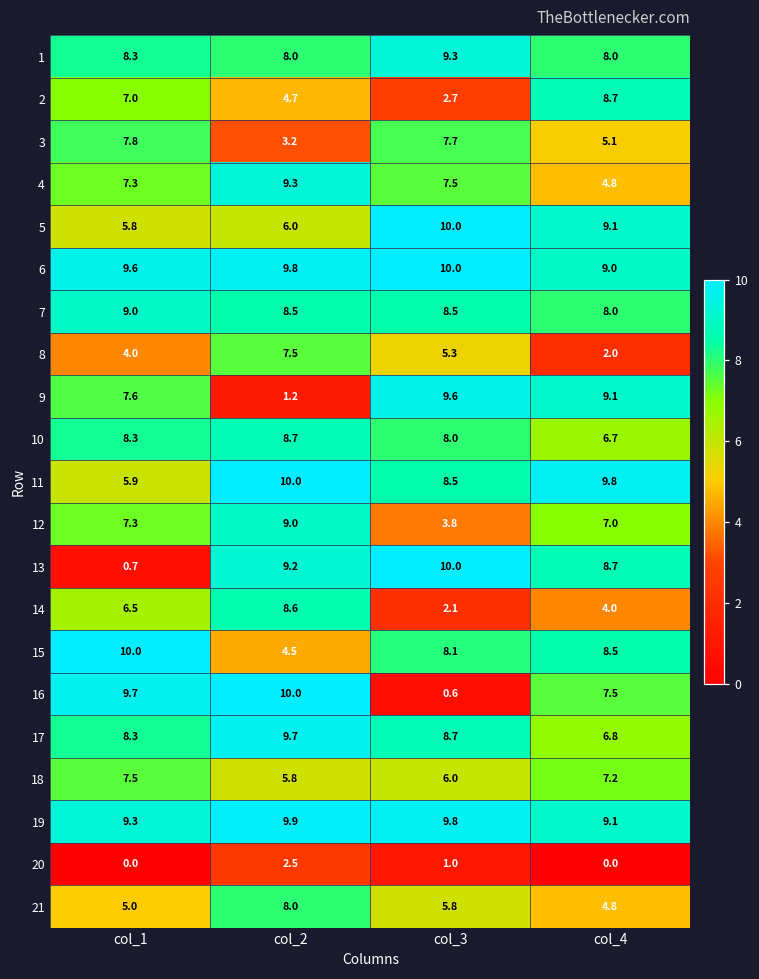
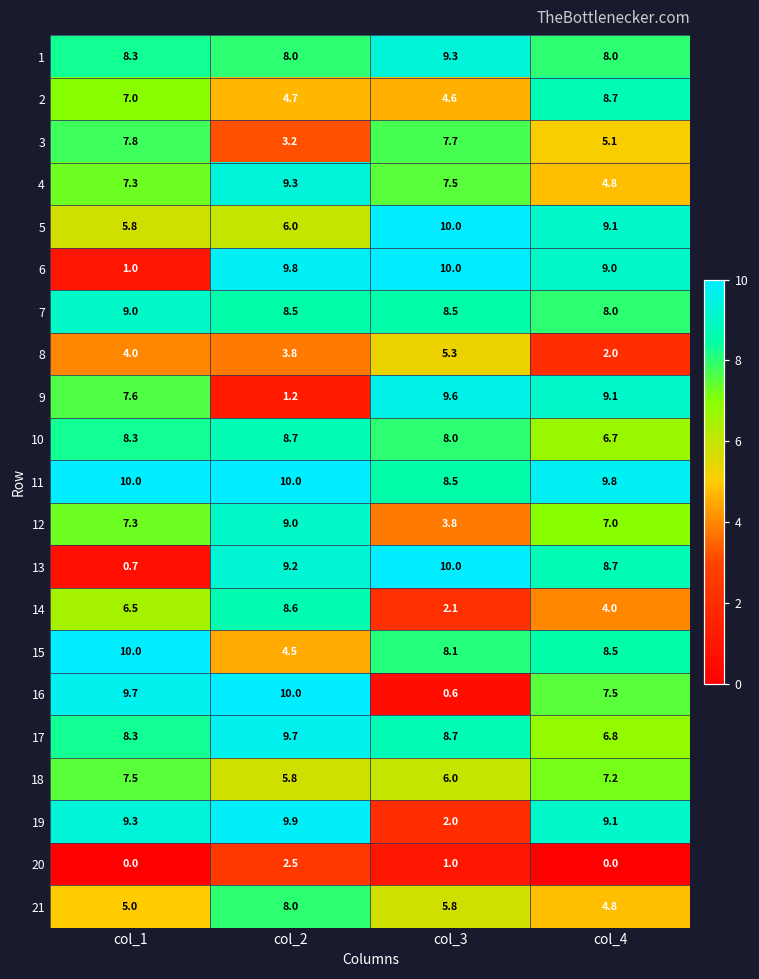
2, col_3: 2.7 -> 4.6
6, col_1: 9.6 -> 1.0
8, col_2: 7.5 -> 3.8
11, col_1: 5.9 -> 10.0
19, col_3: 9.8 -> 2.0
